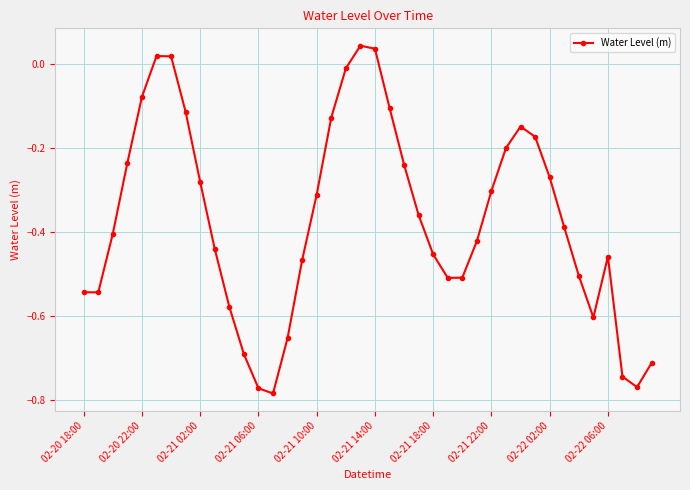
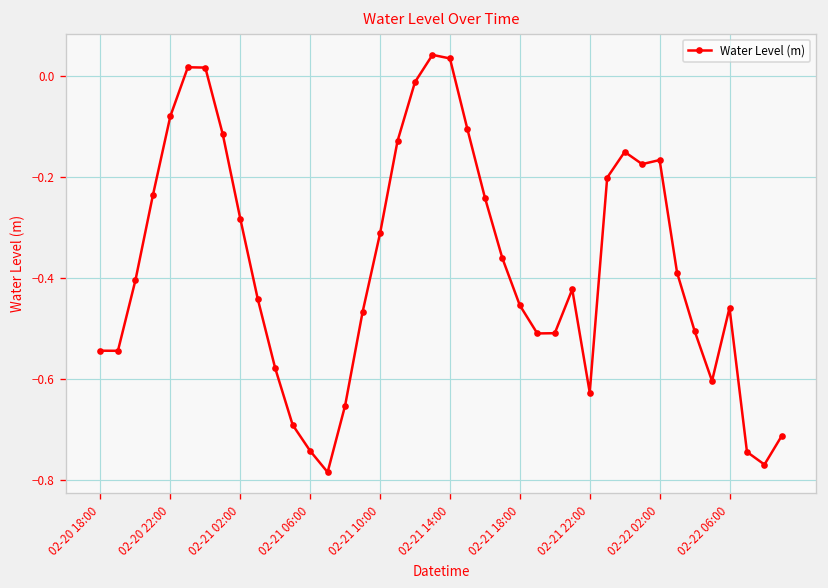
02-21 06:00: -0.77 -> -0.74
02-21 22:00: -0.30 -> -0.63
02-22 02:00: -0.27 -> -0.17
